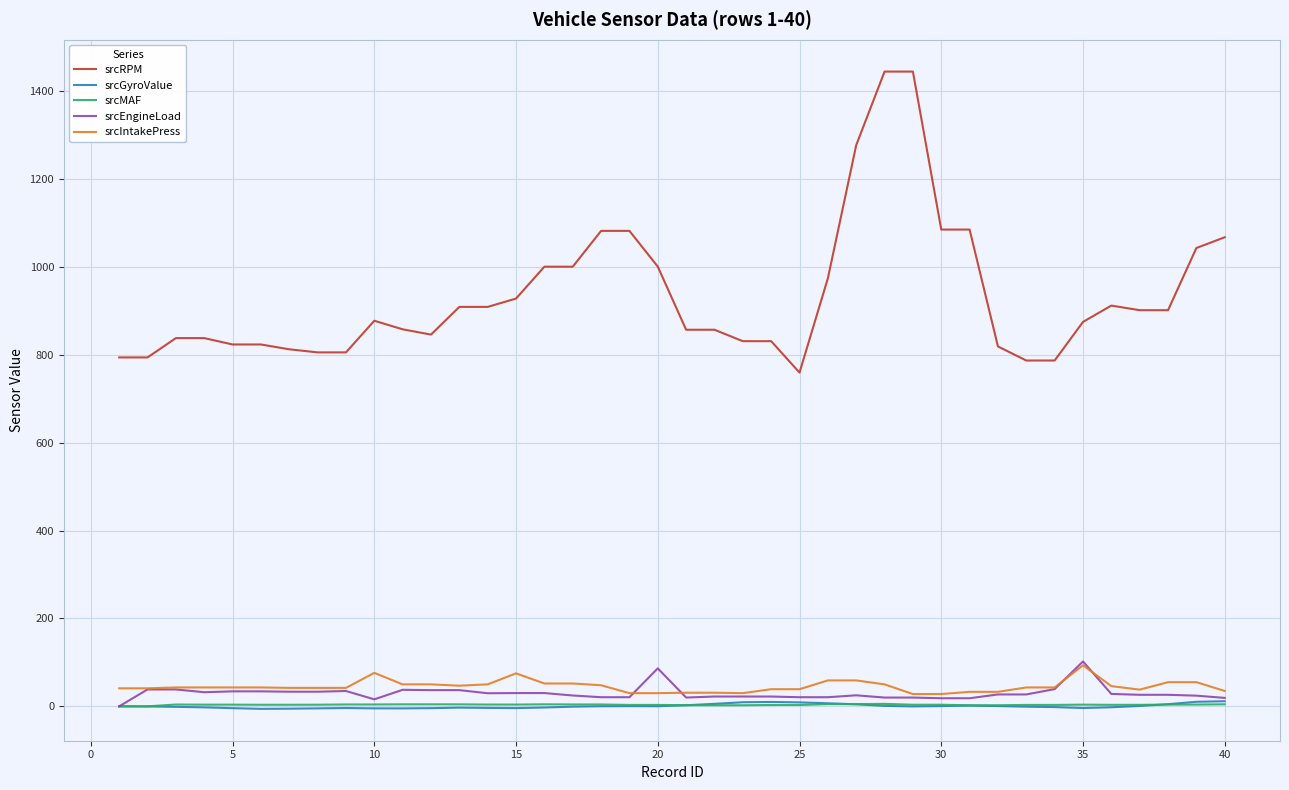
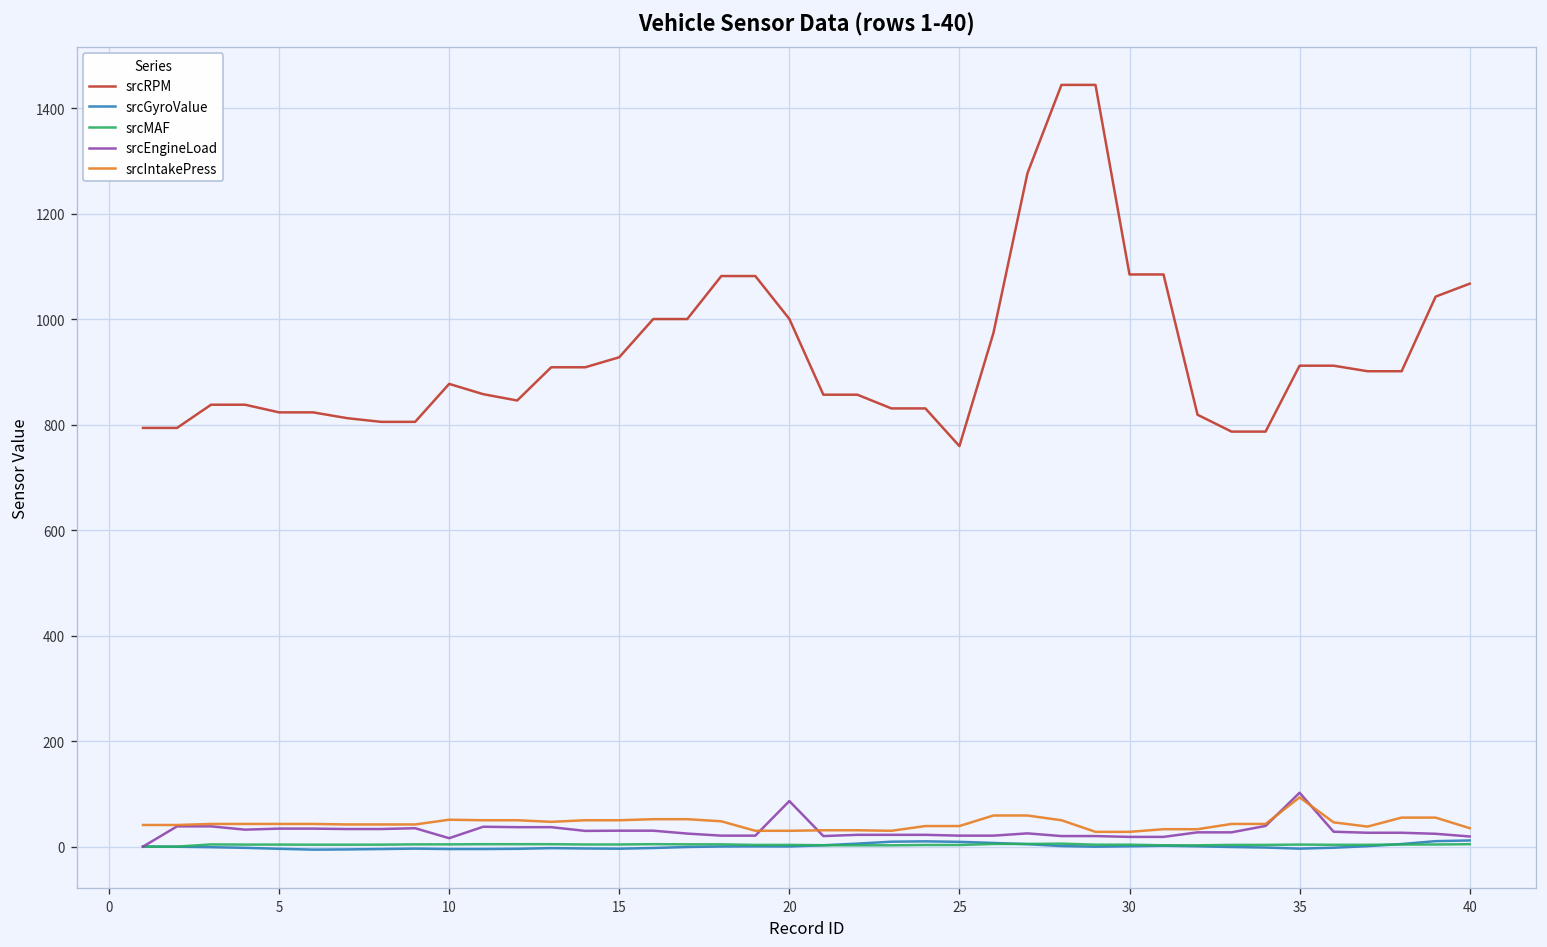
srcIntakePress, 10: 80 -> 50
srcIntakePress, 15: 80 -> 50
srcRPM, 35: 870 -> 910
